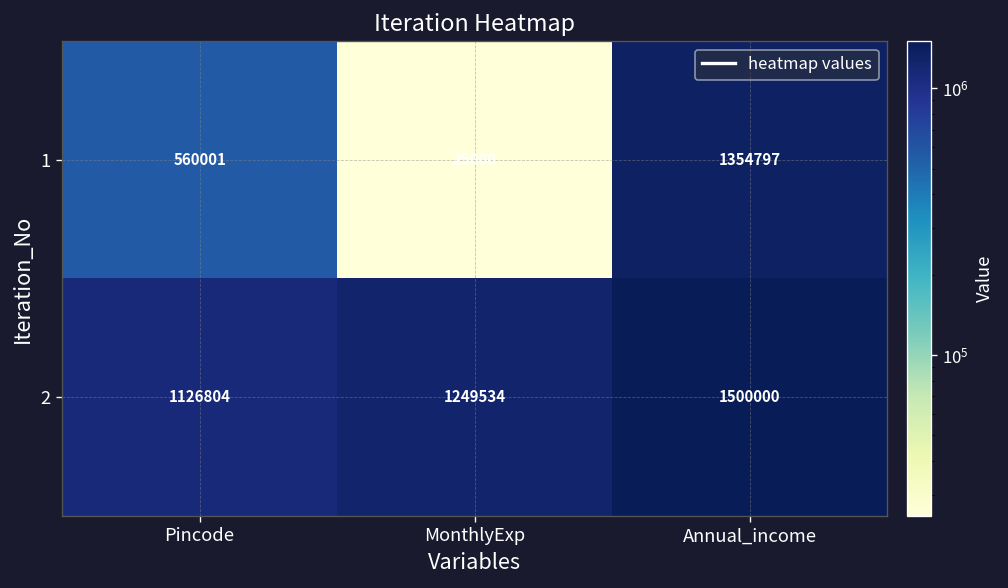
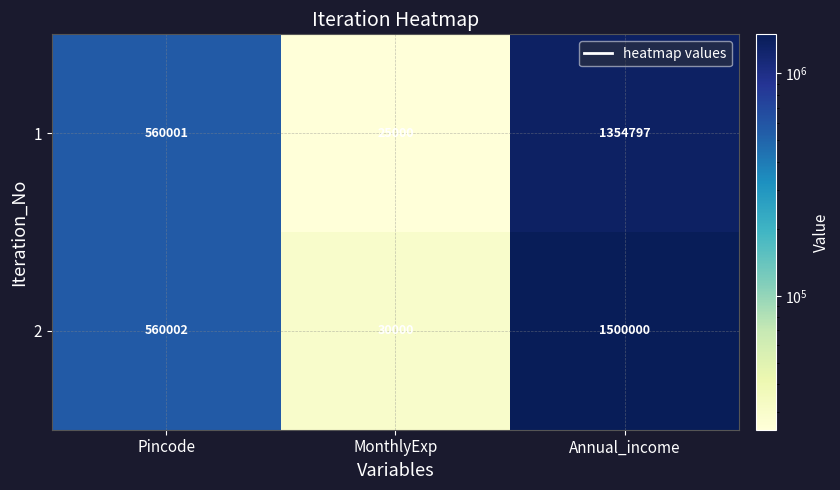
2, Pincode: 1126804 -> 560002
2, MonthlyExp: 1249534 -> 30000
